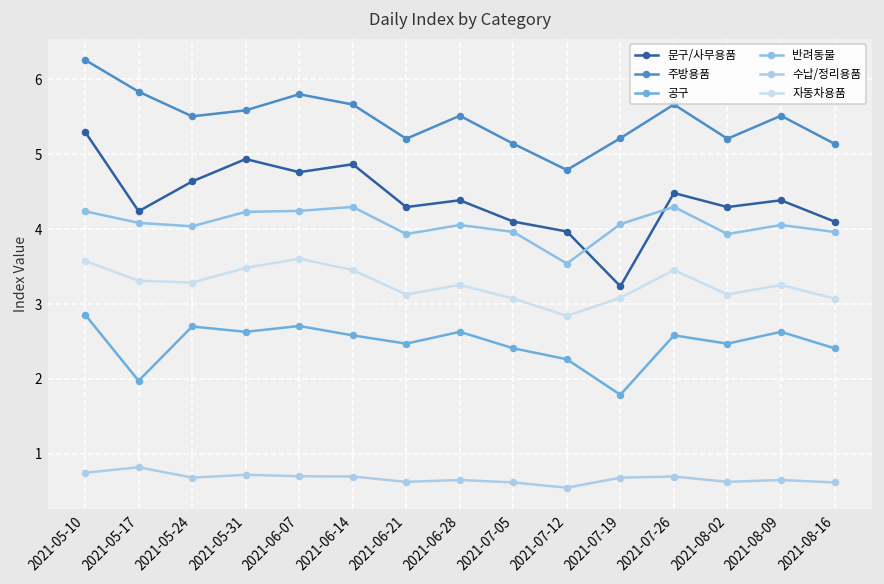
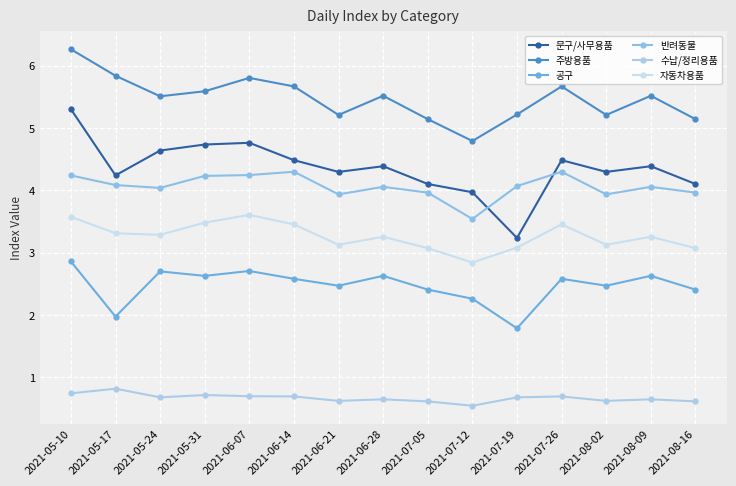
문구/사무용품, 2021-05-31: 4.9 -> 4.7
문구/사무용품, 2021-06-14: 4.9 -> 4.5
